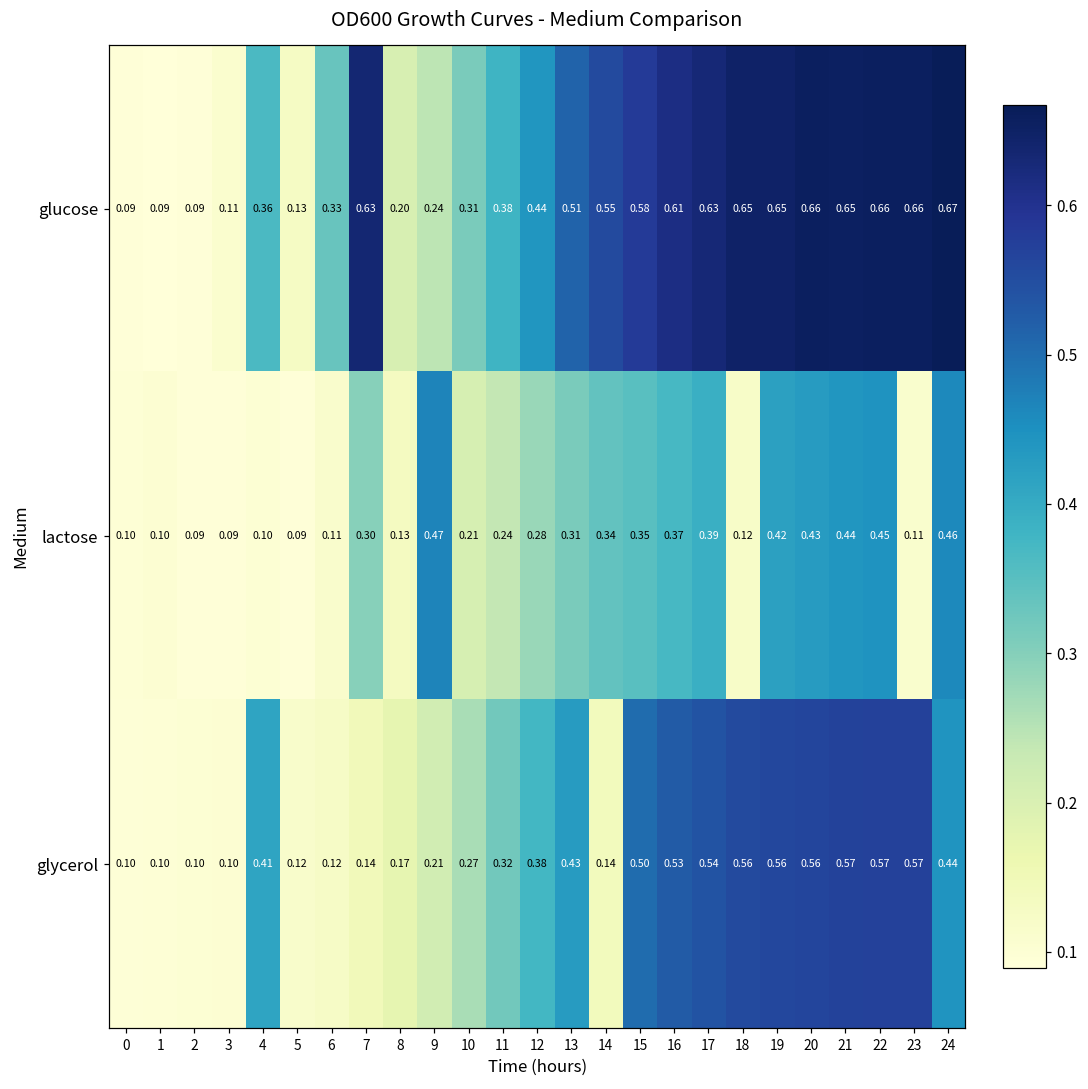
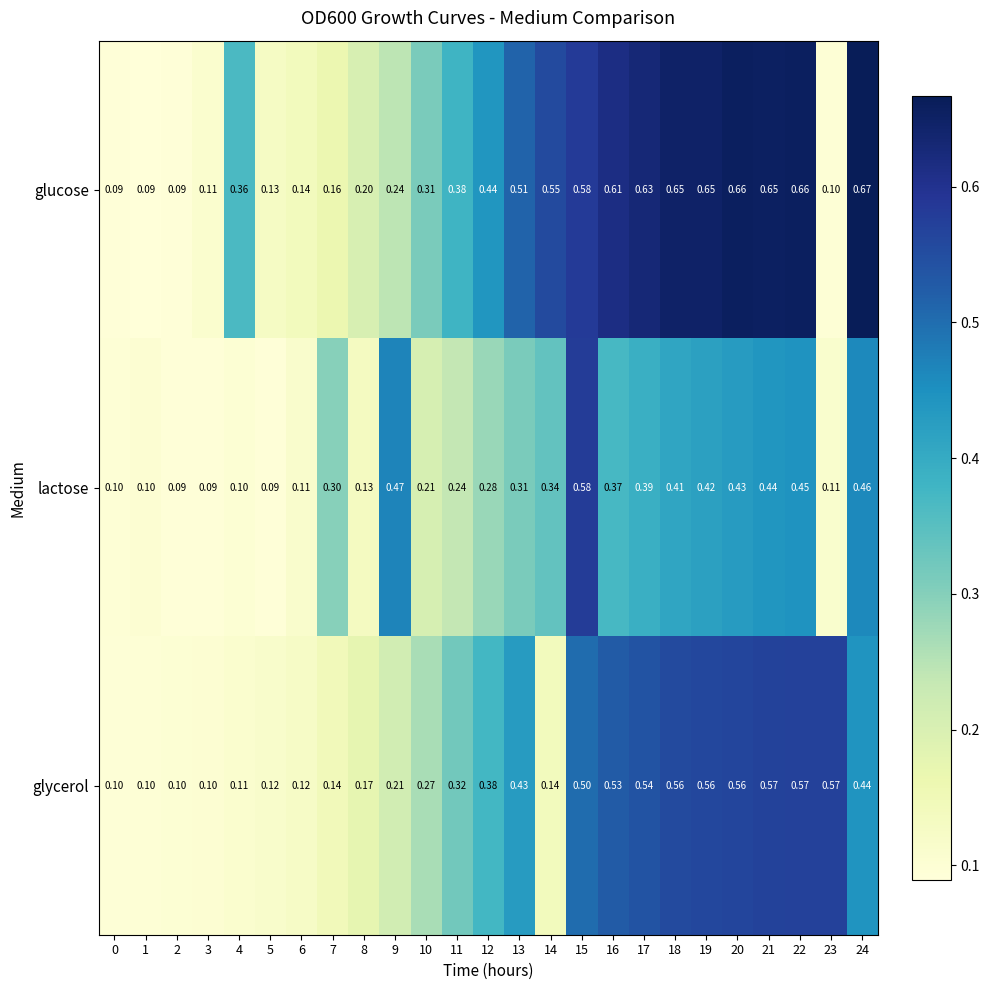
glucose, 6: 0.33 -> 0.14
glucose, 7: 0.63 -> 0.16
glucose, 23: 0.66 -> 0.10
lactose, 15: 0.35 -> 0.58
lactose, 18: 0.12 -> 0.41
glycerol, 4: 0.41 -> 0.11
